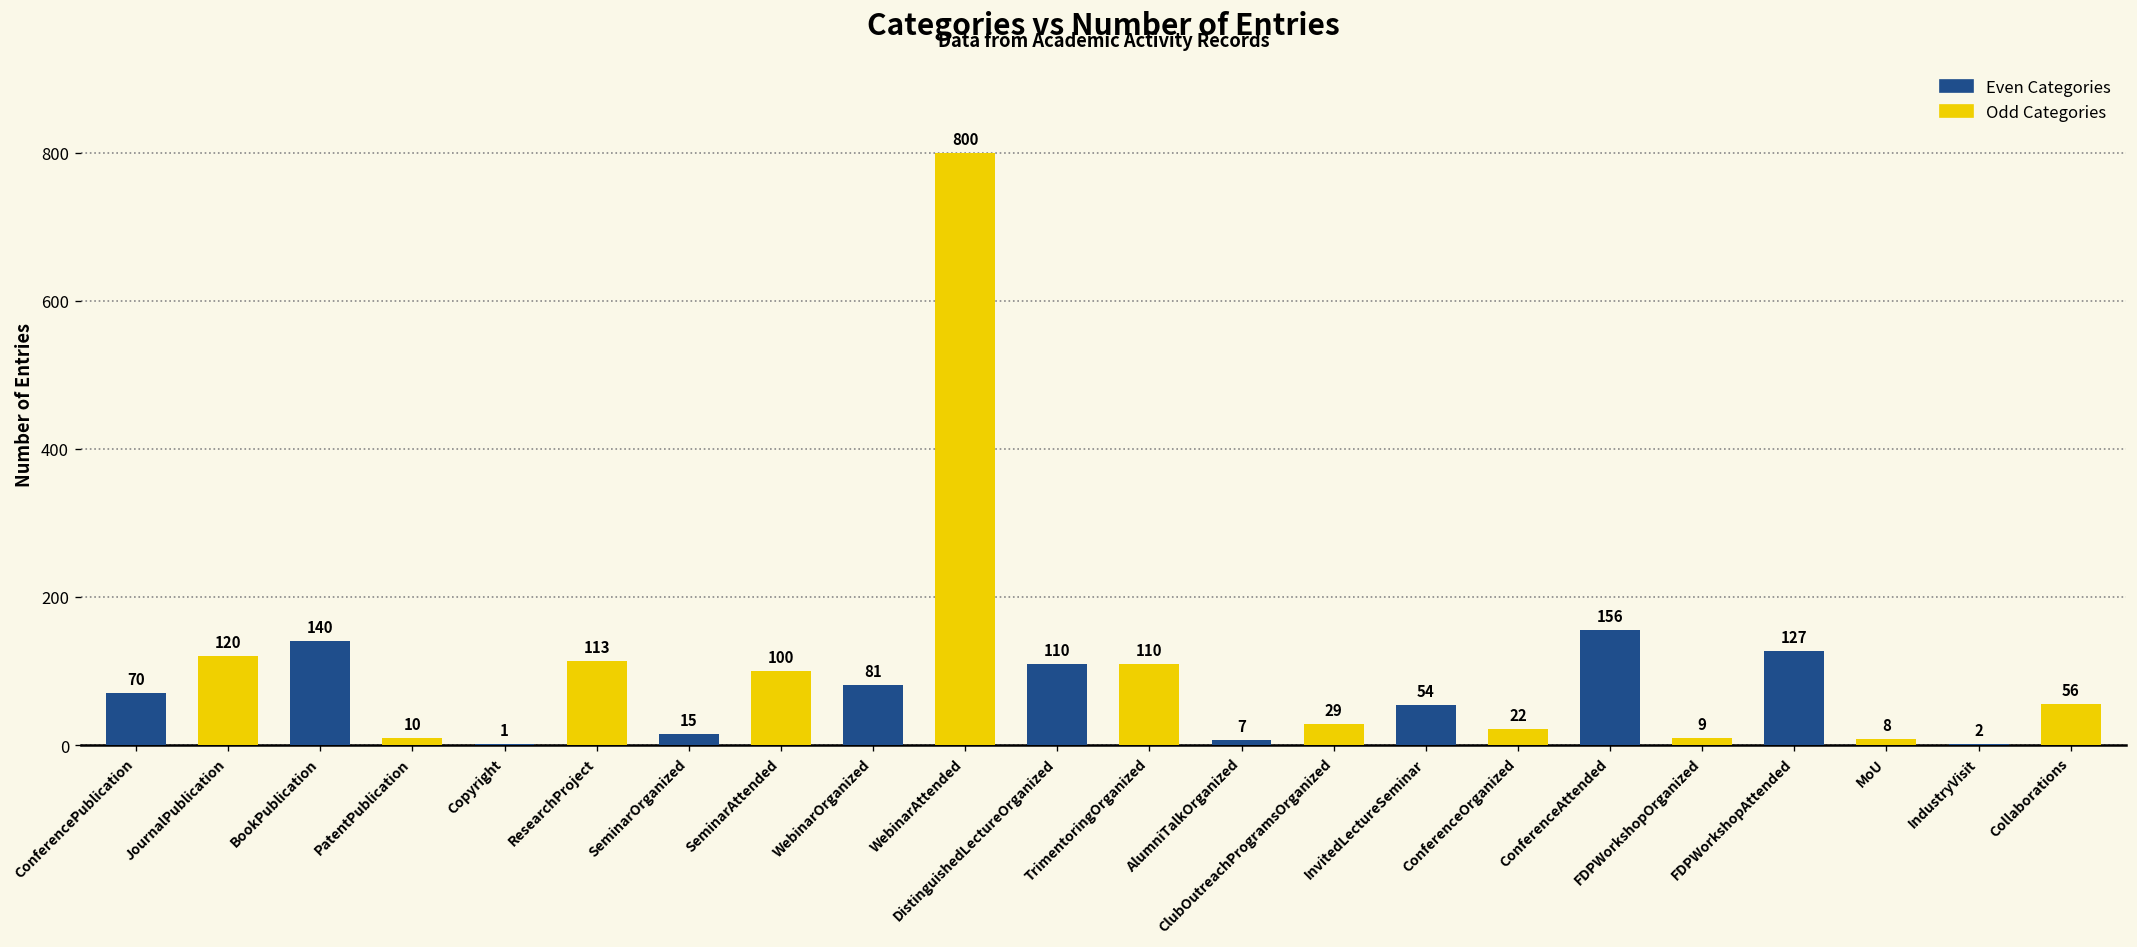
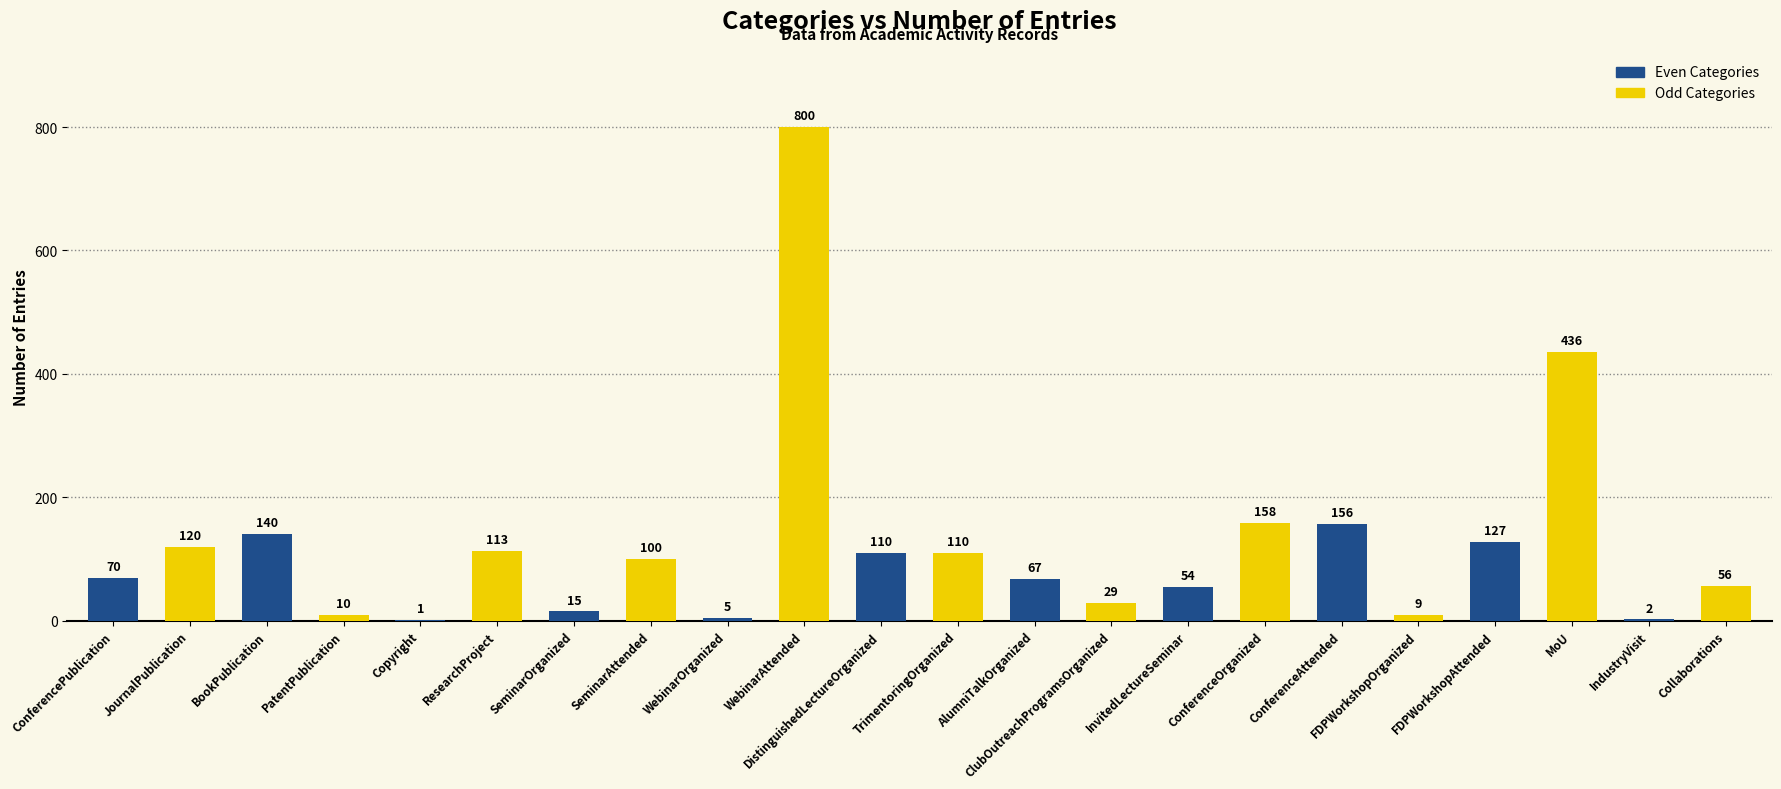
Even Categories, WebinarOrganized: 81 -> 5
Even Categories, AlumniTalkOrganized: 7 -> 67
Odd Categories, ConferenceOrganized: 22 -> 158
Odd Categories, MoU: 8 -> 436
